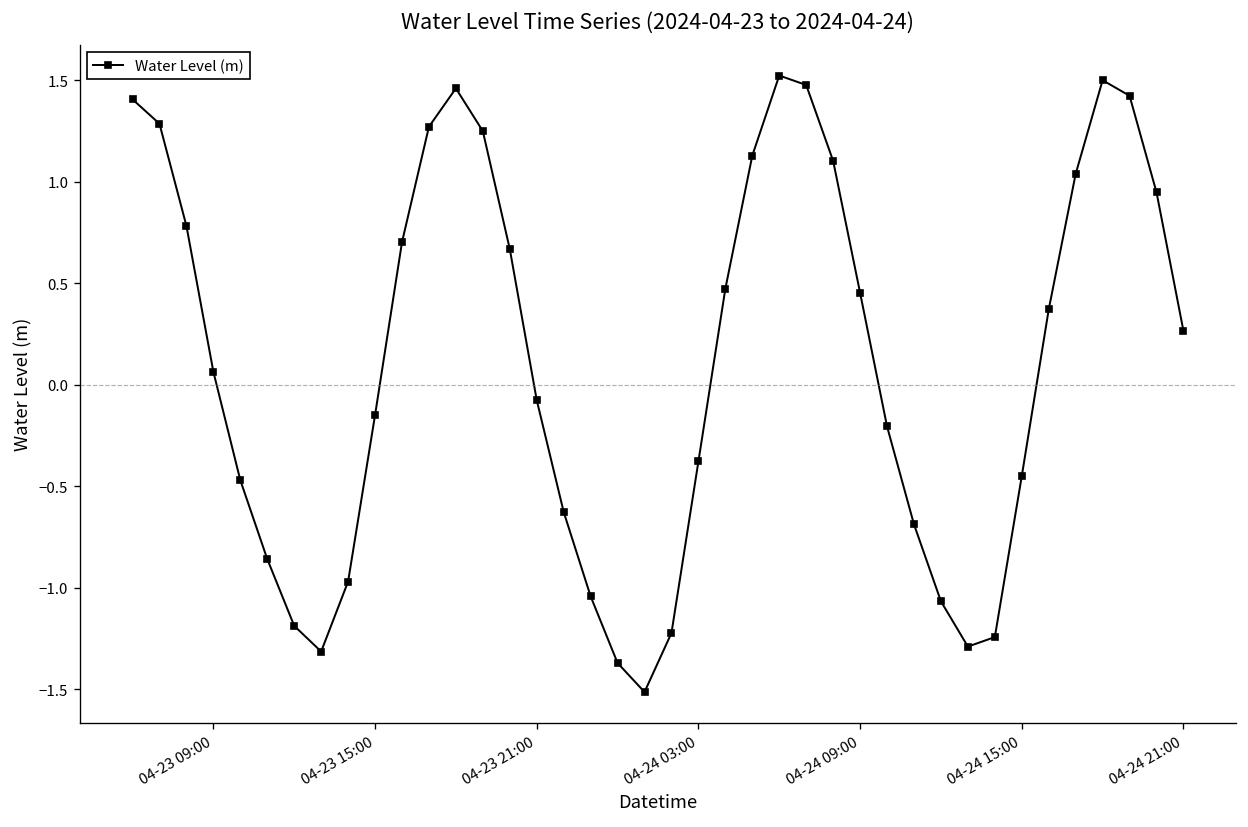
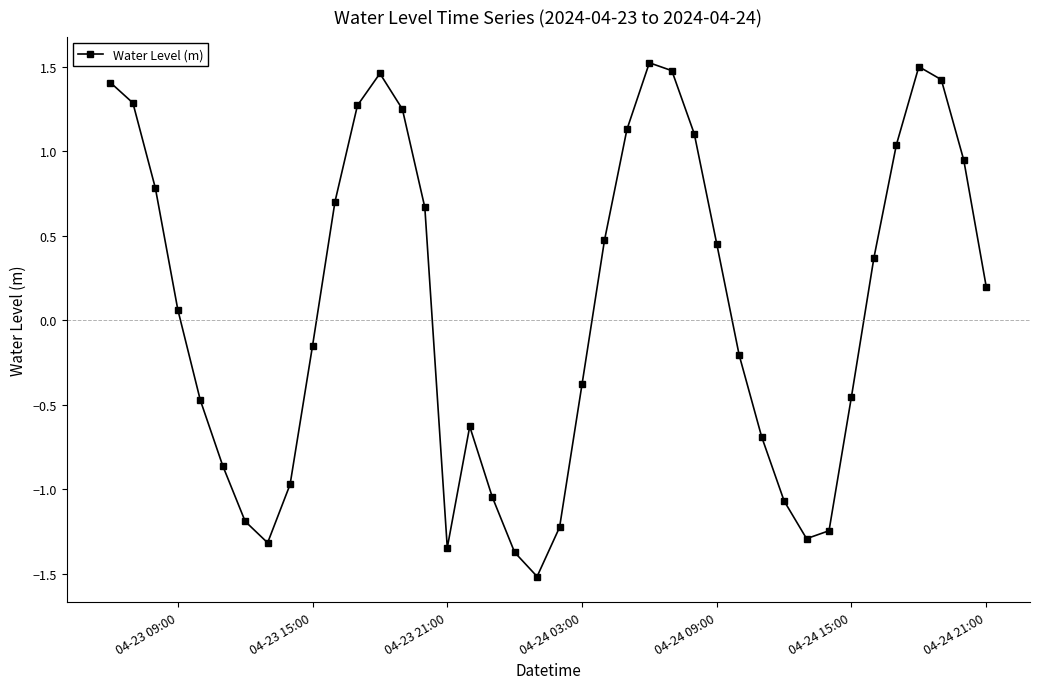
04-23 21:00: -0.08 -> -1.34
04-24 21:00: 0.26 -> 0.20
